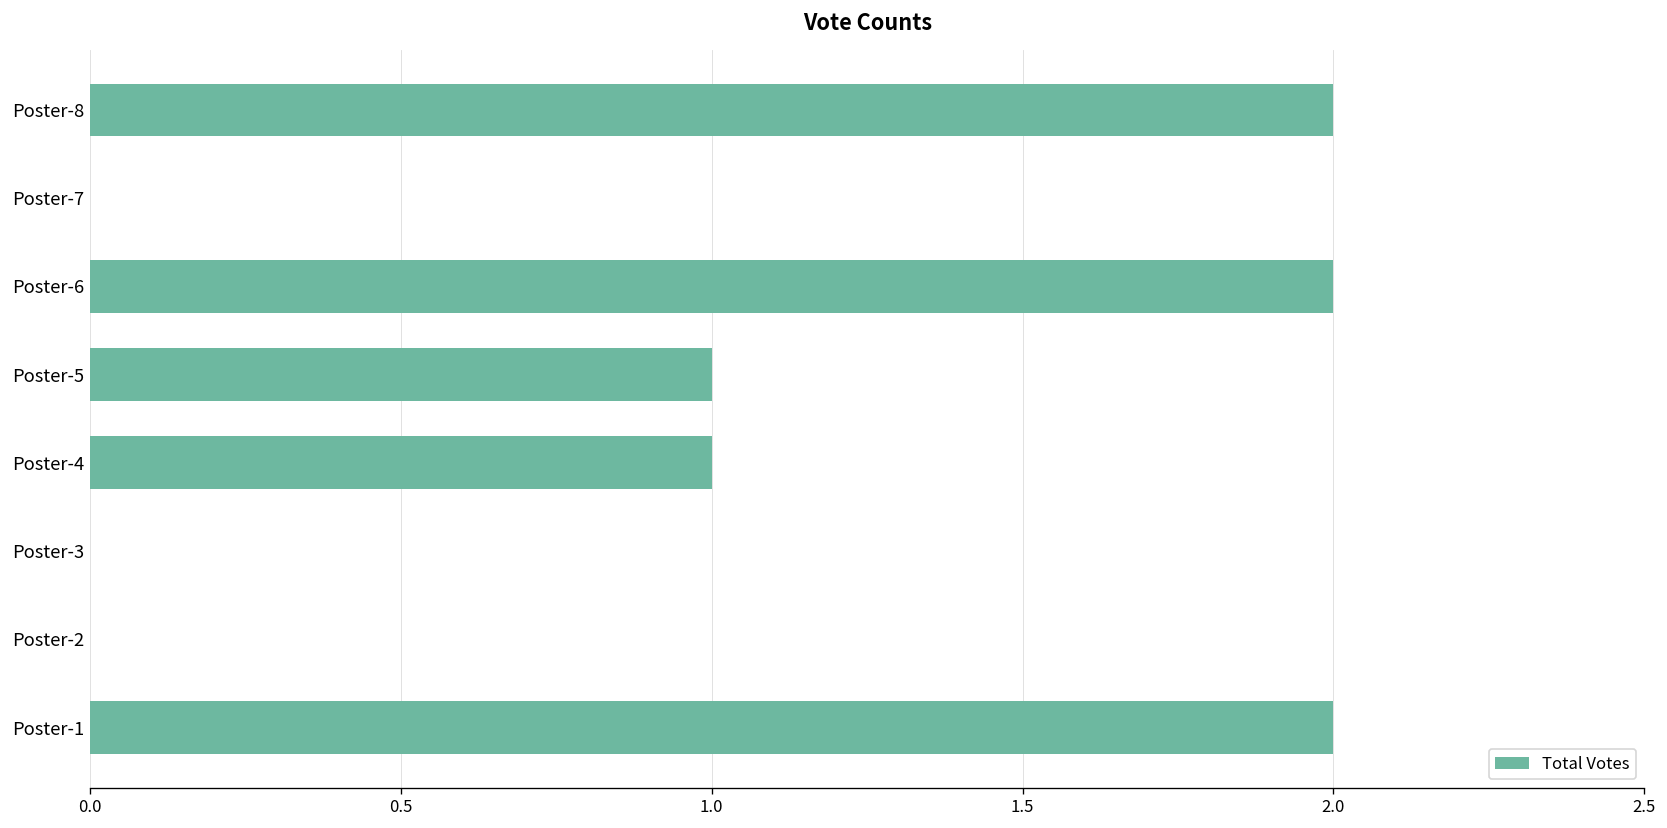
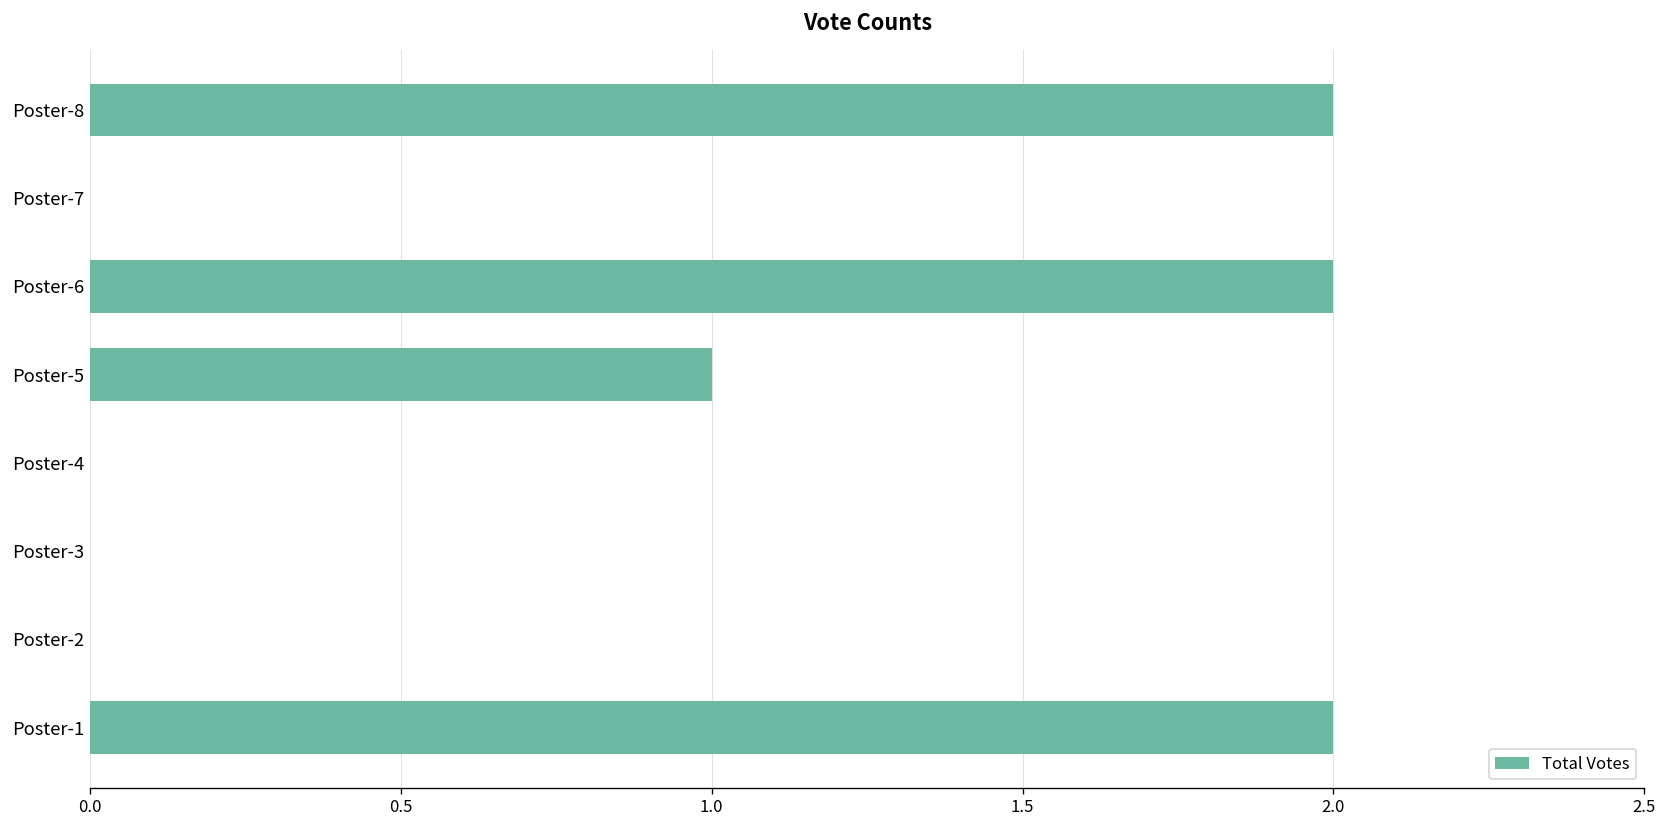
Poster-4: 1 -> 0
